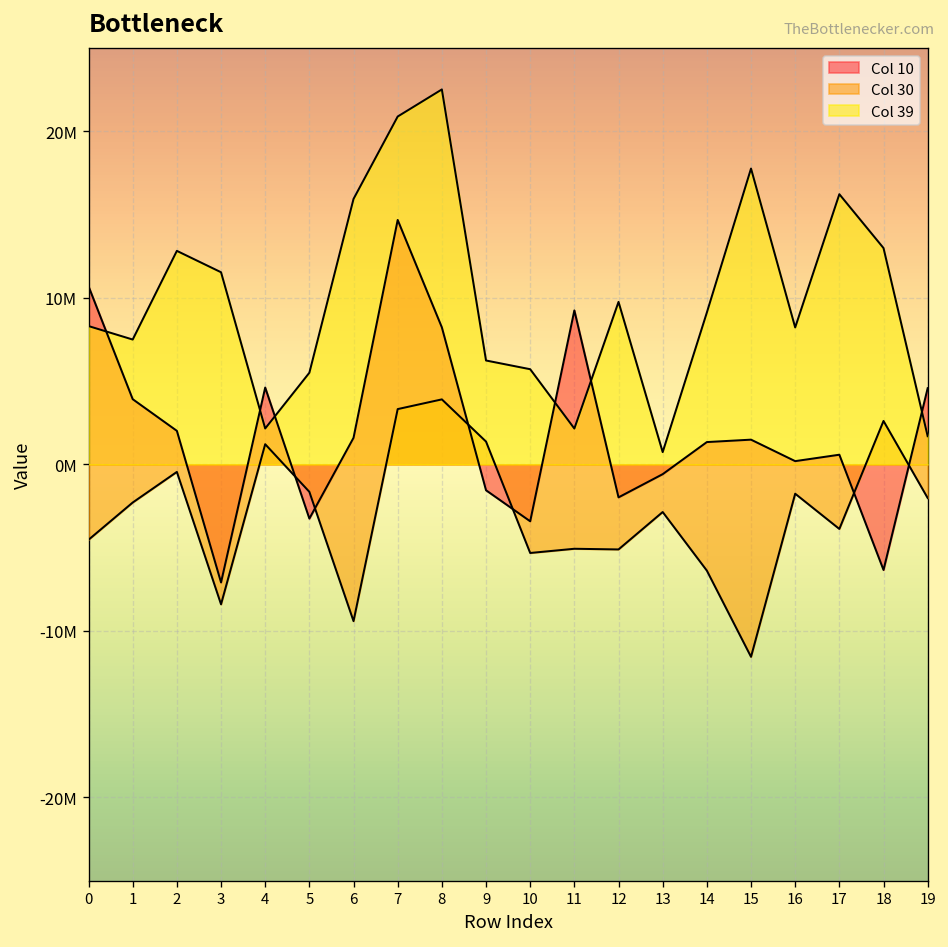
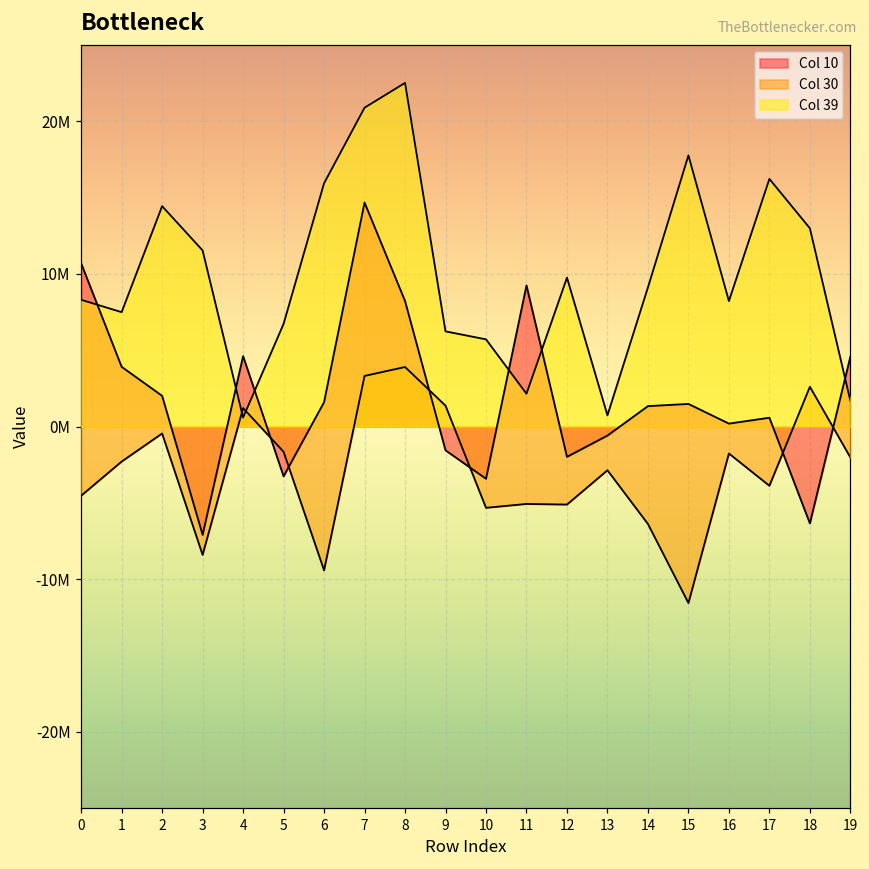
Col 39, 2: 12800000 -> 14400000
Col 39, 4: 2200000 -> 600000
Col 39, 5: 5500000 -> 6700000
